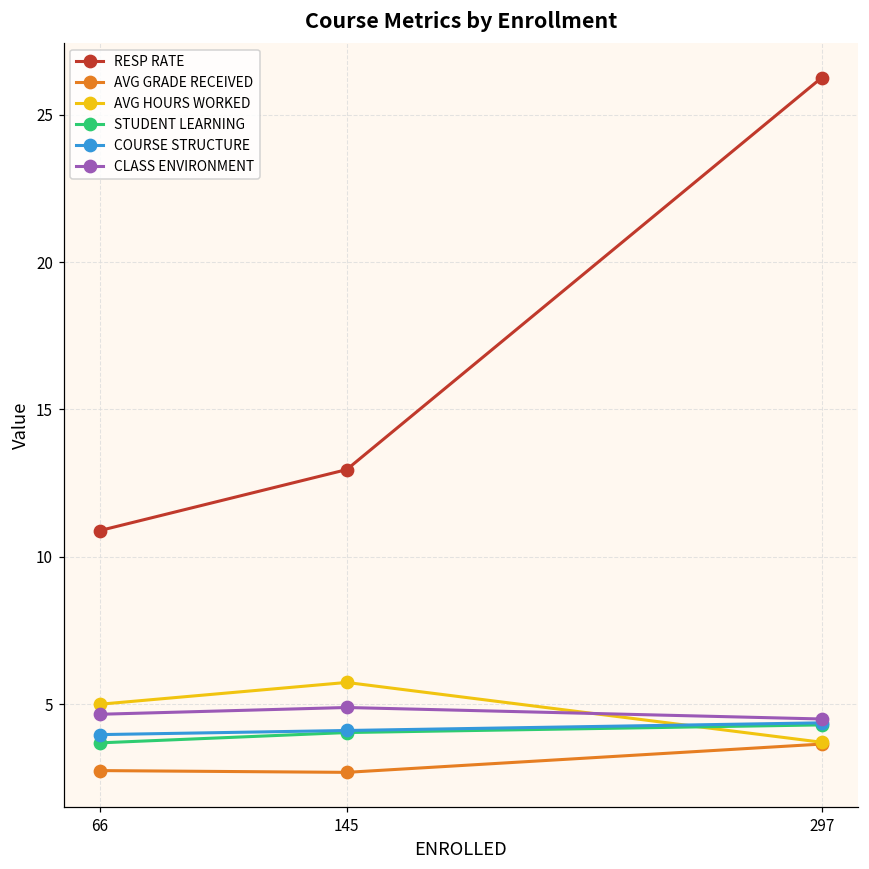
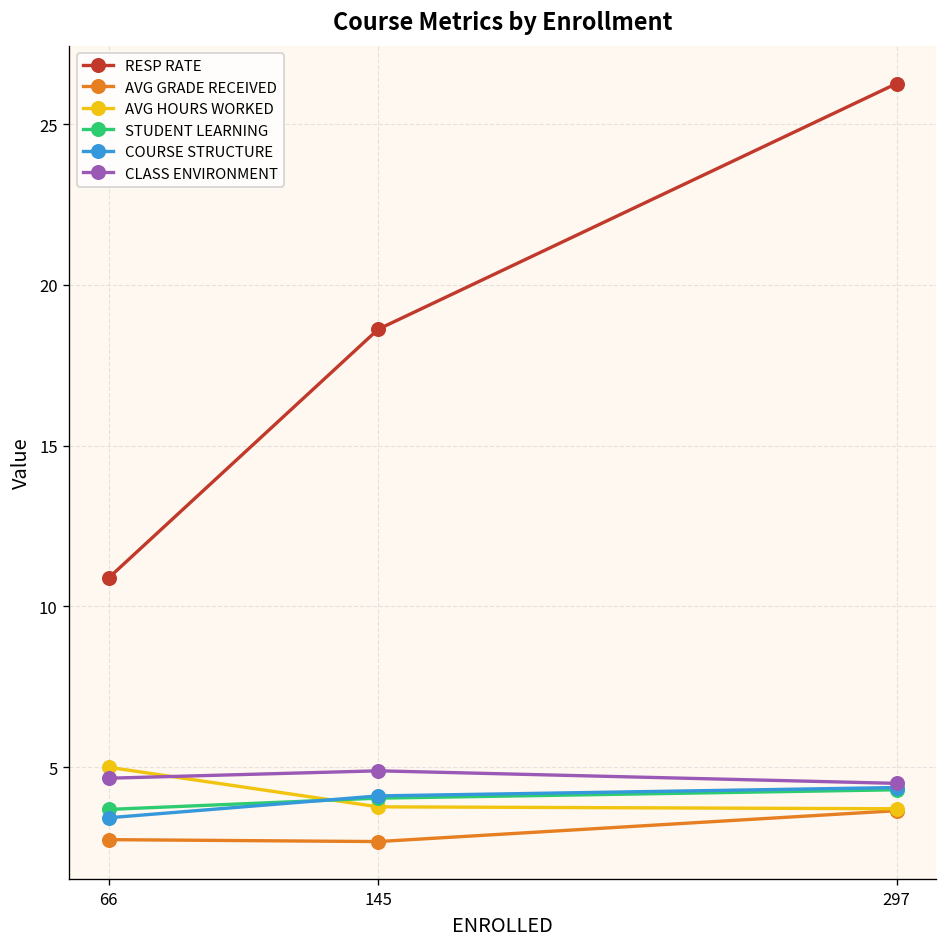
COURSE STRUCTURE, 66: 4.0 -> 3.4
RESP RATE, 145: 13.0 -> 18.6
AVG HOURS WORKED, 145: 5.7 -> 3.8
